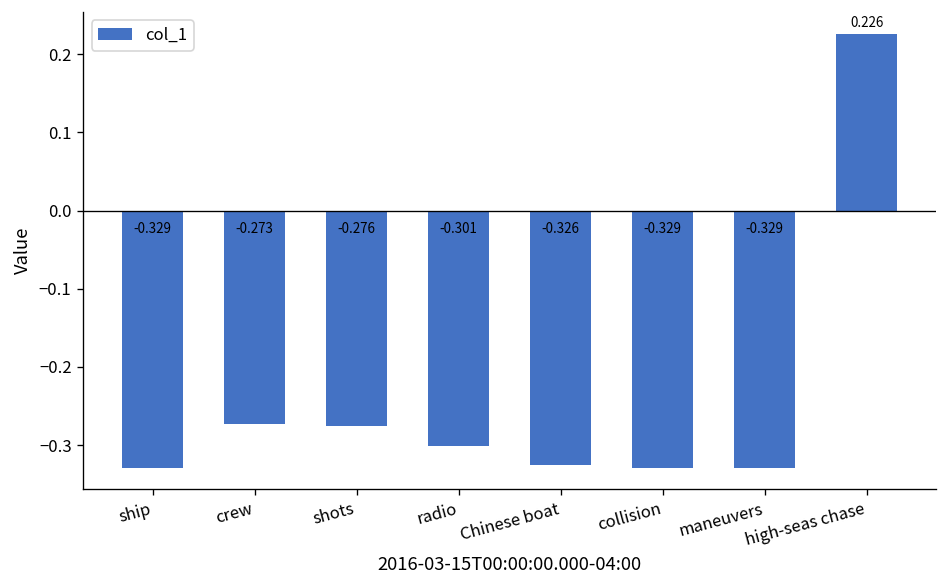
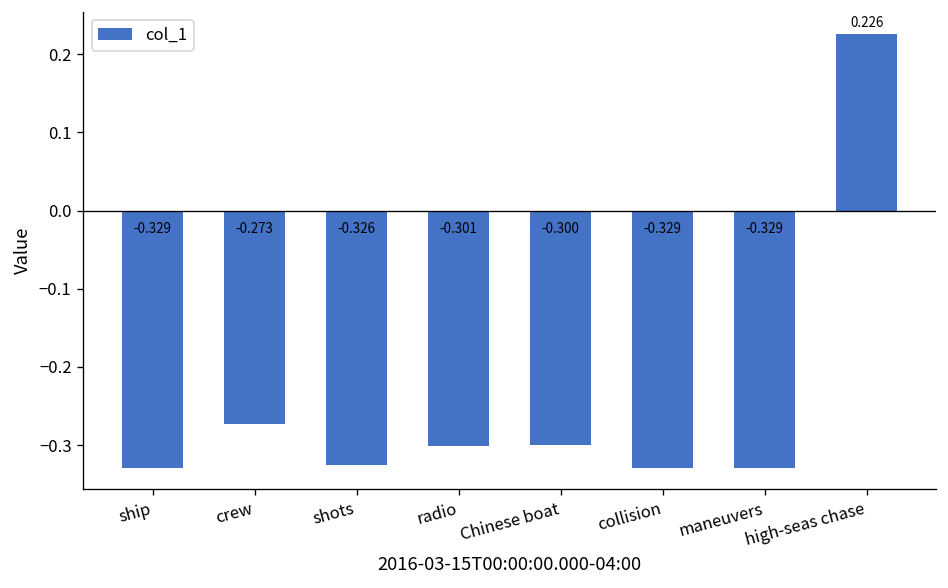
shots: -0.276 -> -0.326
Chinese boat: -0.326 -> -0.300
